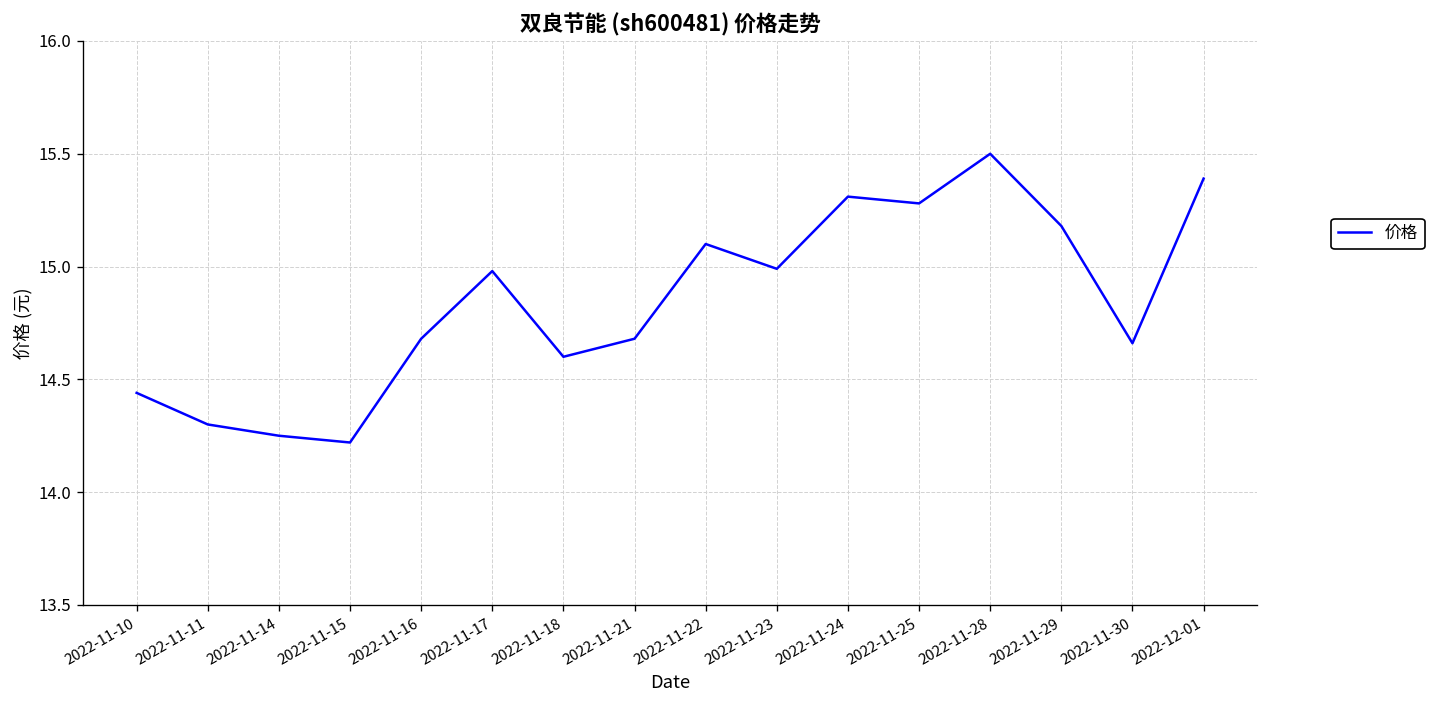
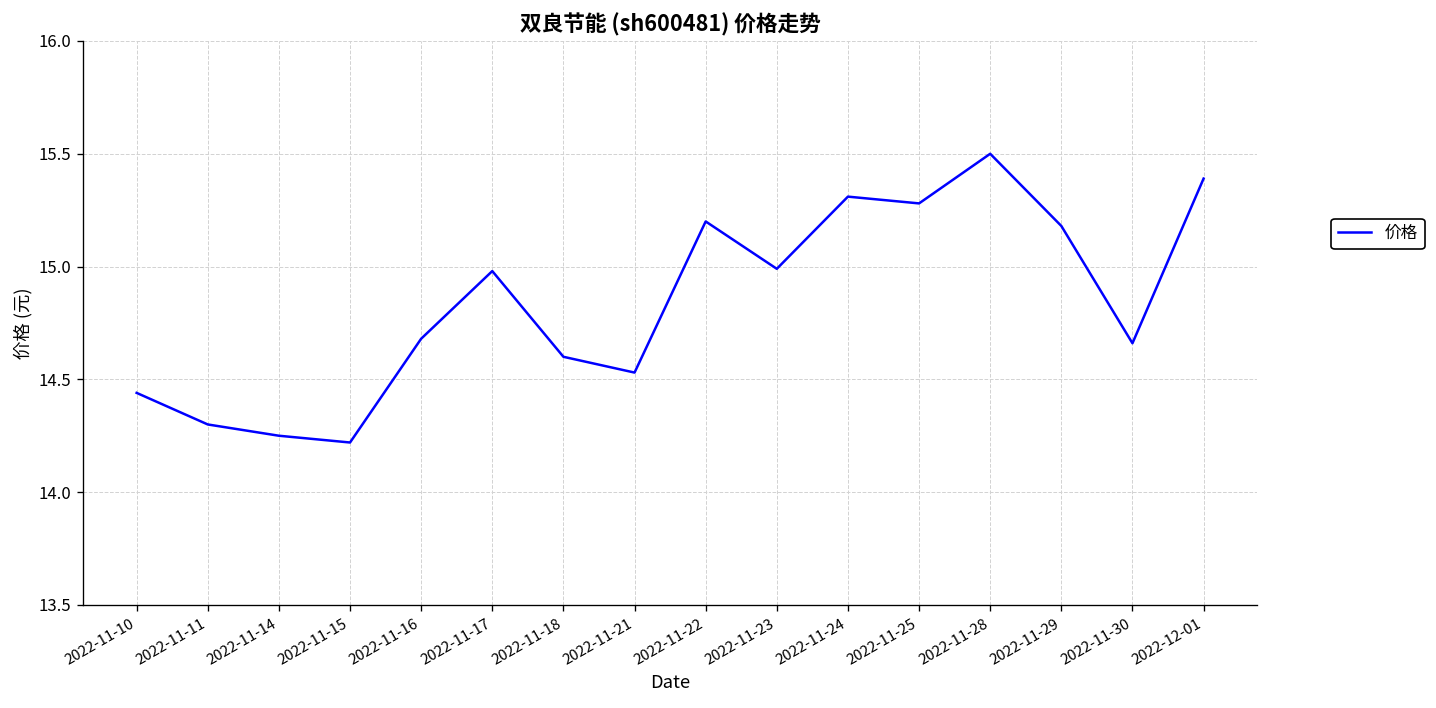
2022-11-21: 14.68 -> 14.53
2022-11-22: 15.1 -> 15.2
